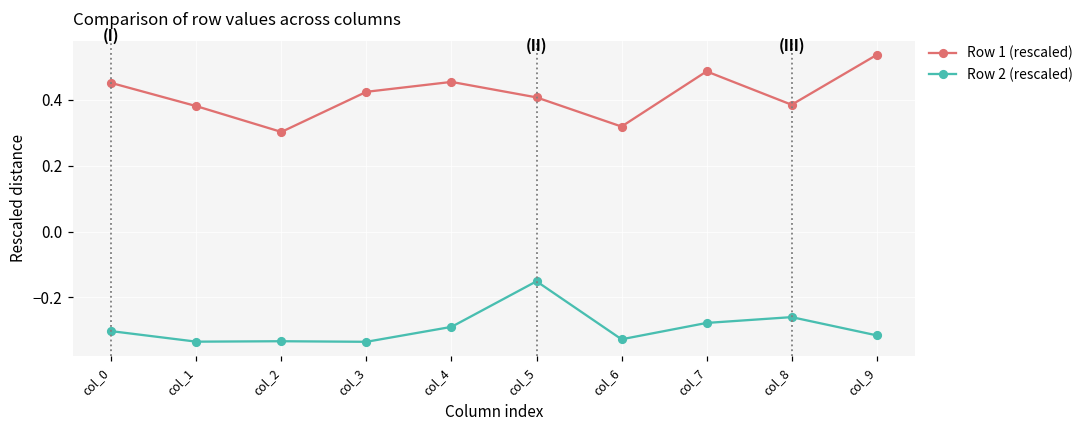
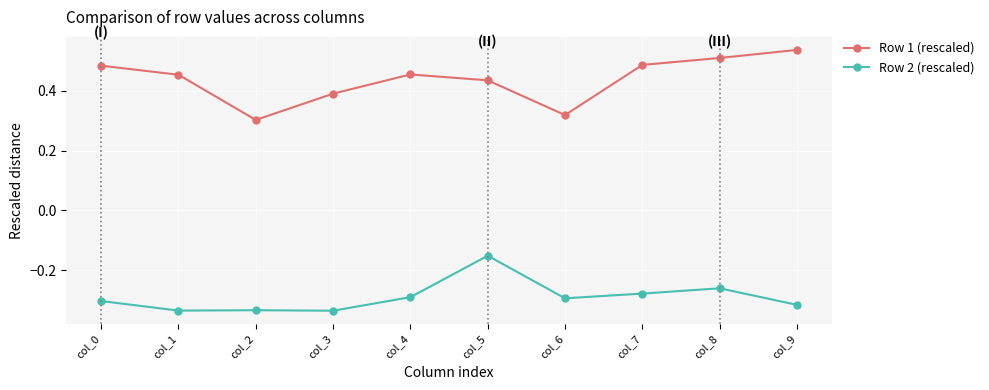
Row 1 (rescaled), col_0: 0.45 -> 0.48
Row 1 (rescaled), col_1: 0.38 -> 0.45
Row 1 (rescaled), col_3: 0.42 -> 0.39
Row 1 (rescaled), col_5: 0.41 -> 0.43
Row 2 (rescaled), col_6: -0.33 -> -0.29
Row 1 (rescaled), col_8: 0.39 -> 0.51
